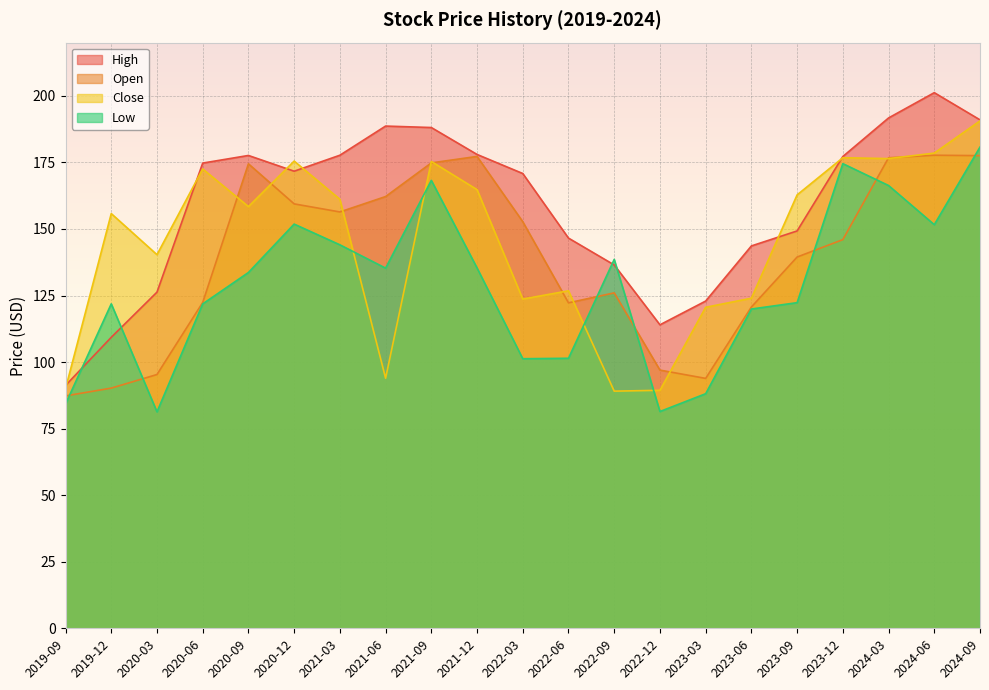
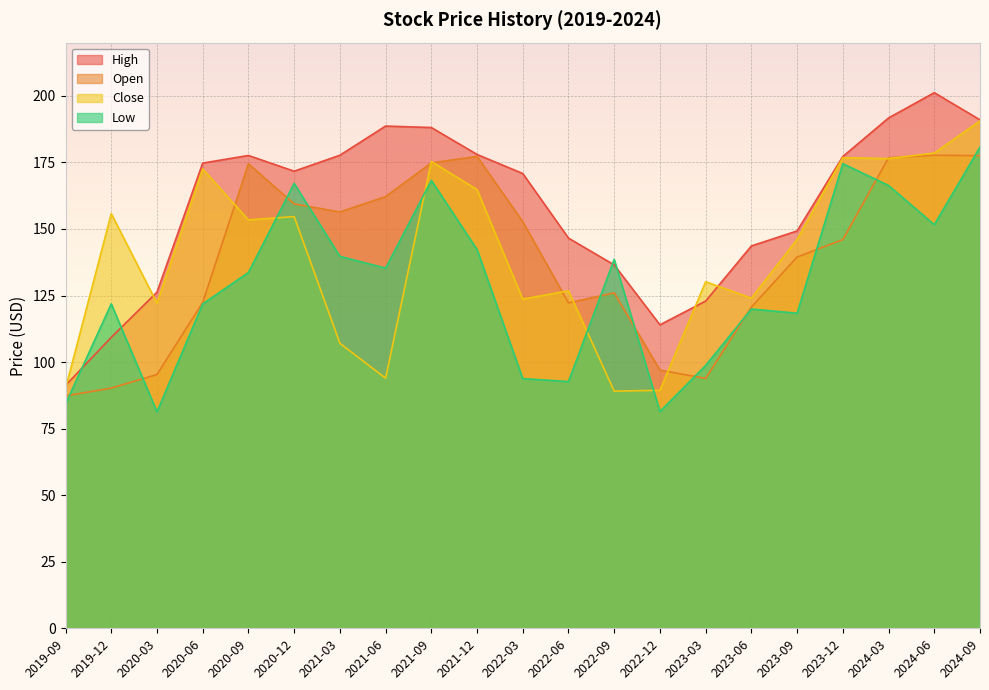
Close, 2020-03: 140 -> 122
Close, 2020-09: 158 -> 153
Close, 2020-12: 175 -> 155
Low, 2020-12: 152 -> 167
Close, 2021-03: 161 -> 107
Low, 2021-03: 144 -> 140
Low, 2021-12: 135 -> 142
Low, 2022-03: 101 -> 94
Low, 2022-06: 101 -> 93
Close, 2023-03: 121 -> 130
Low, 2023-03: 88 -> 99
Close, 2023-09: 163 -> 146
Low, 2023-09: 122 -> 118
